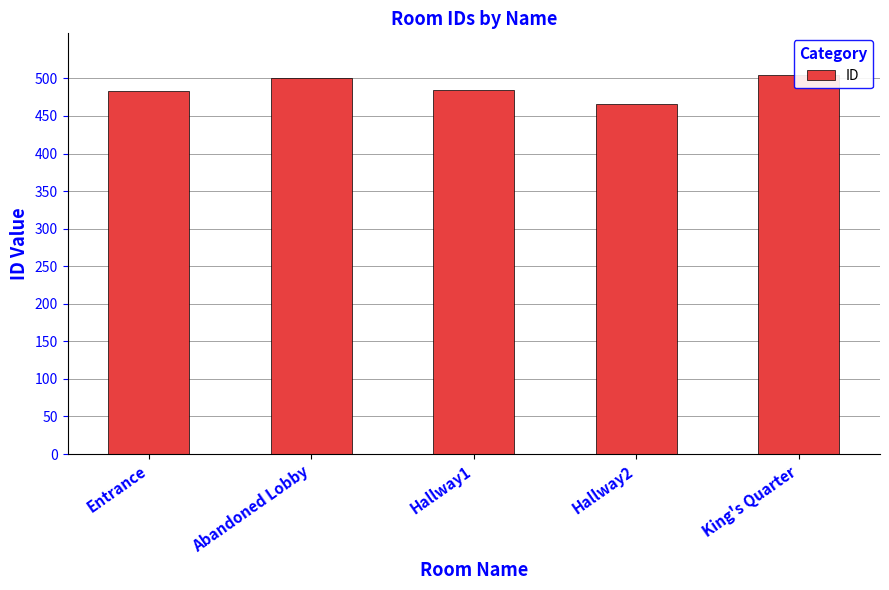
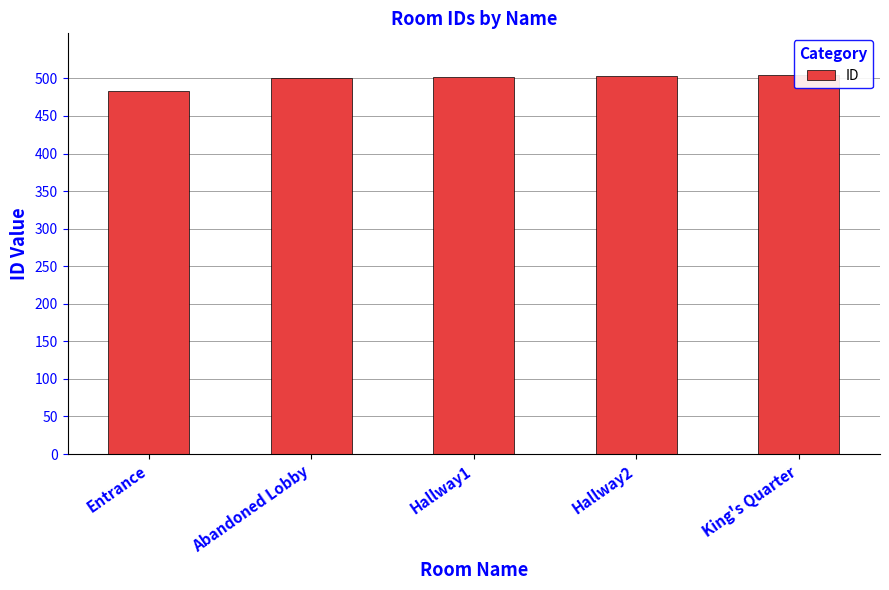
Hallway1: 480 -> 500
Hallway2: 470 -> 500
